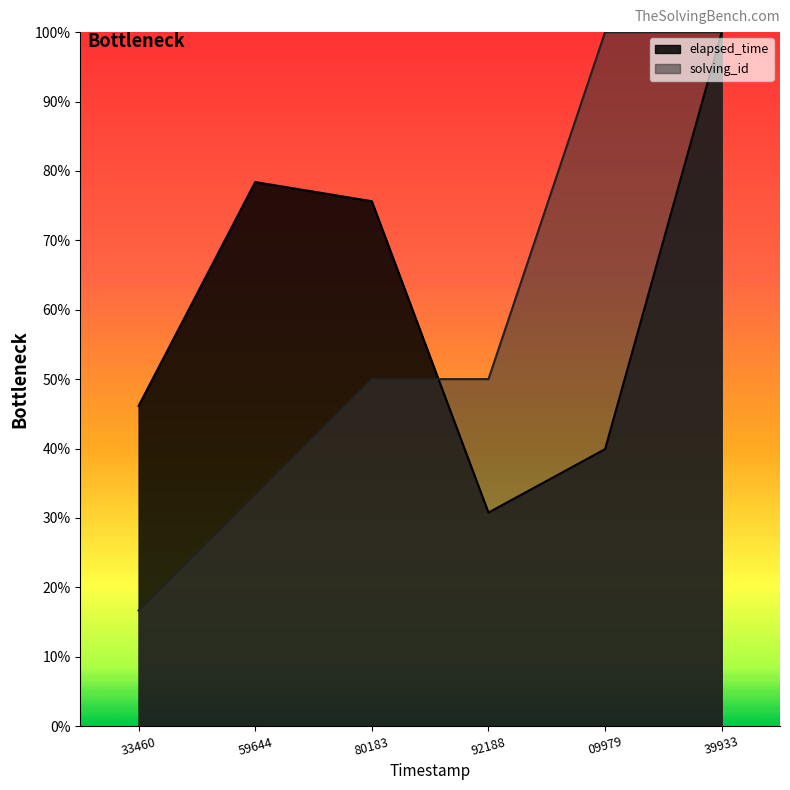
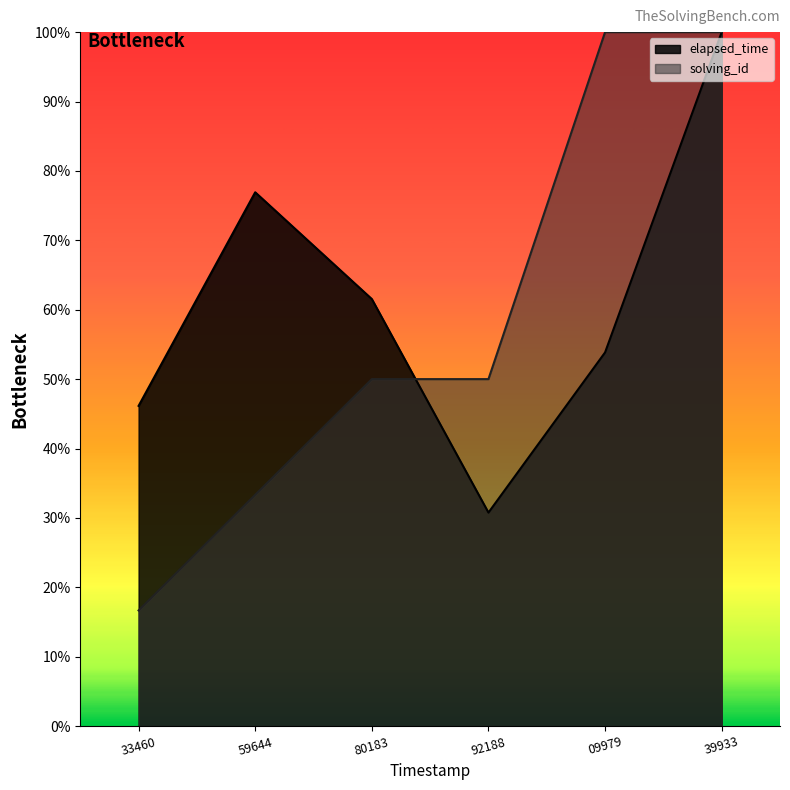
elapsed_time, 59644: 78% -> 77%
elapsed_time, 80183: 76% -> 62%
elapsed_time, 09979: 40% -> 54%
